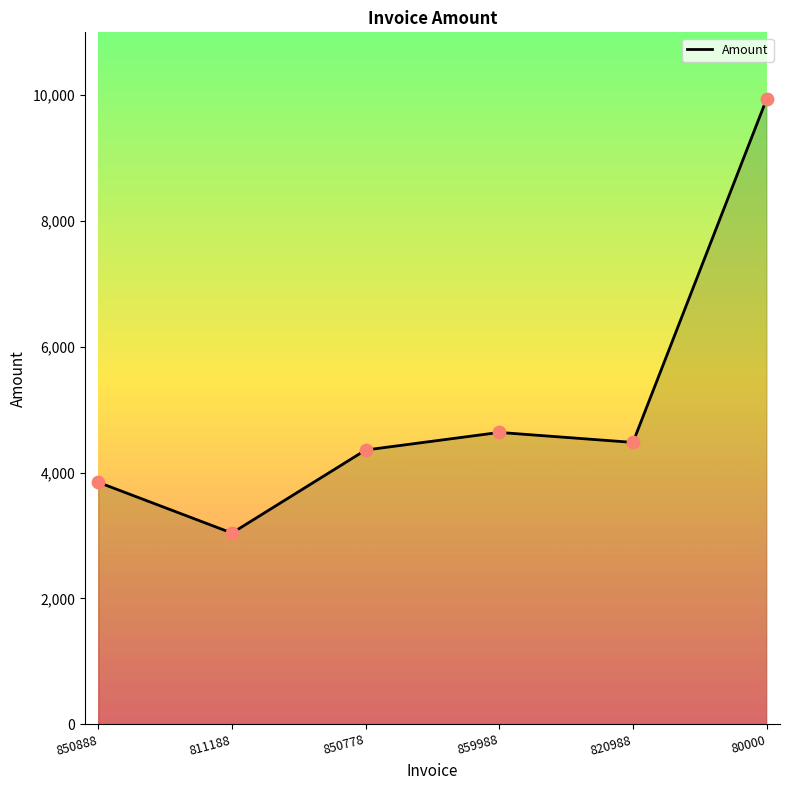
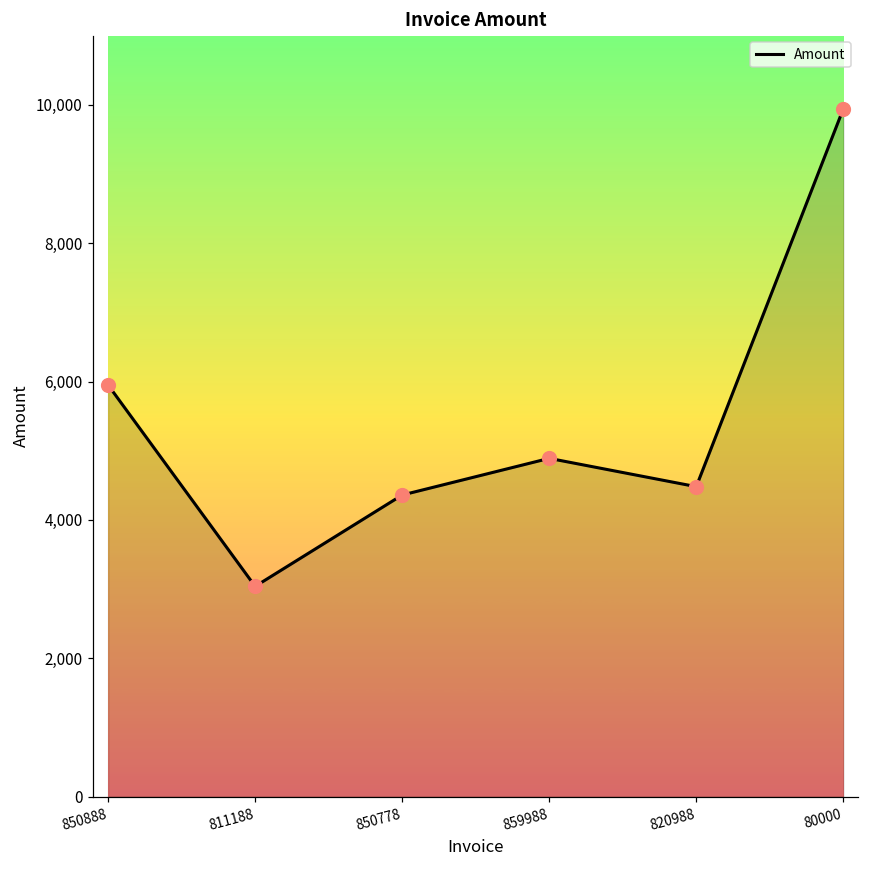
850888: 3,800 -> 6,000
859988: 4,600 -> 4,900
